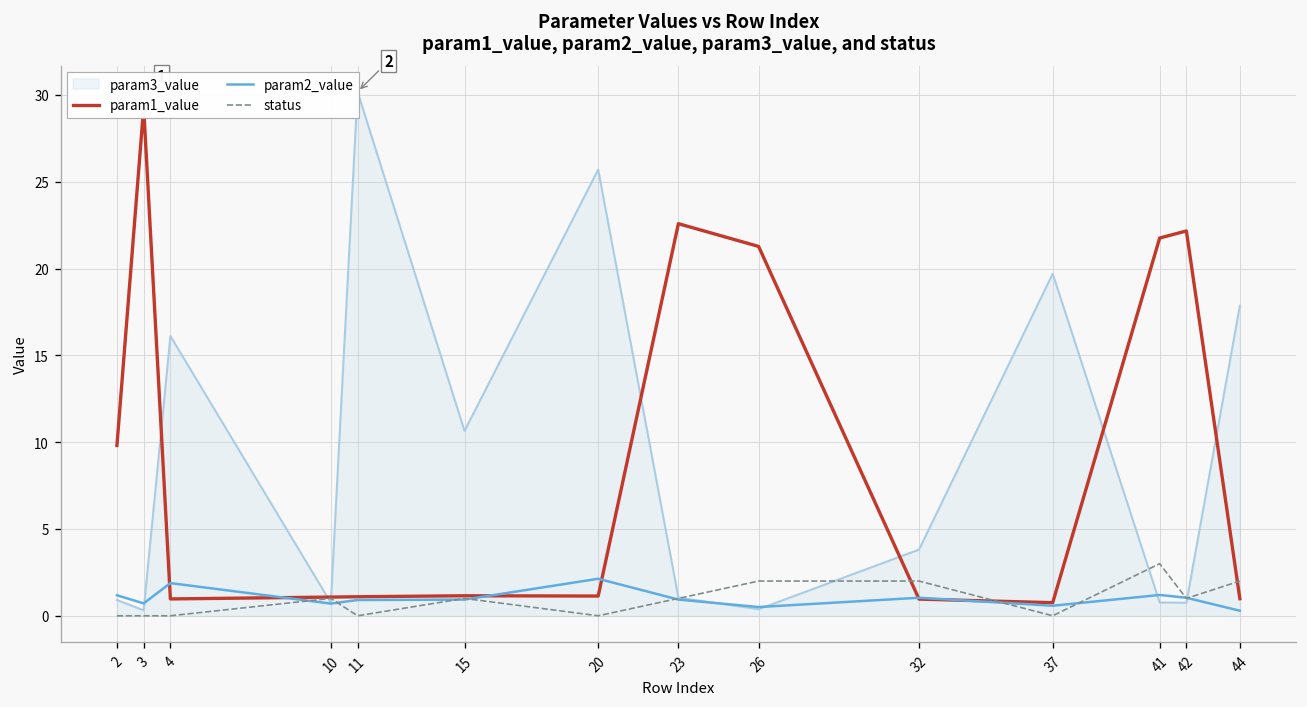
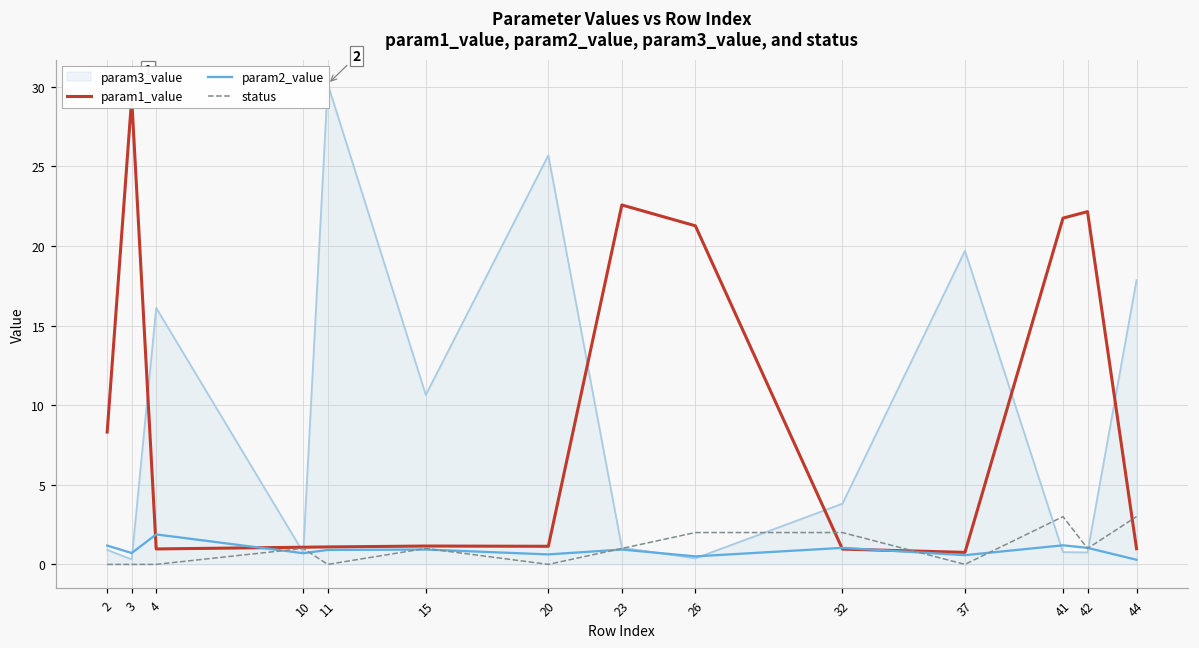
param1_value, 2: 9.8 -> 8.3
param2_value, 20: 2.1 -> 0.6
status, 44: 2 -> 3
